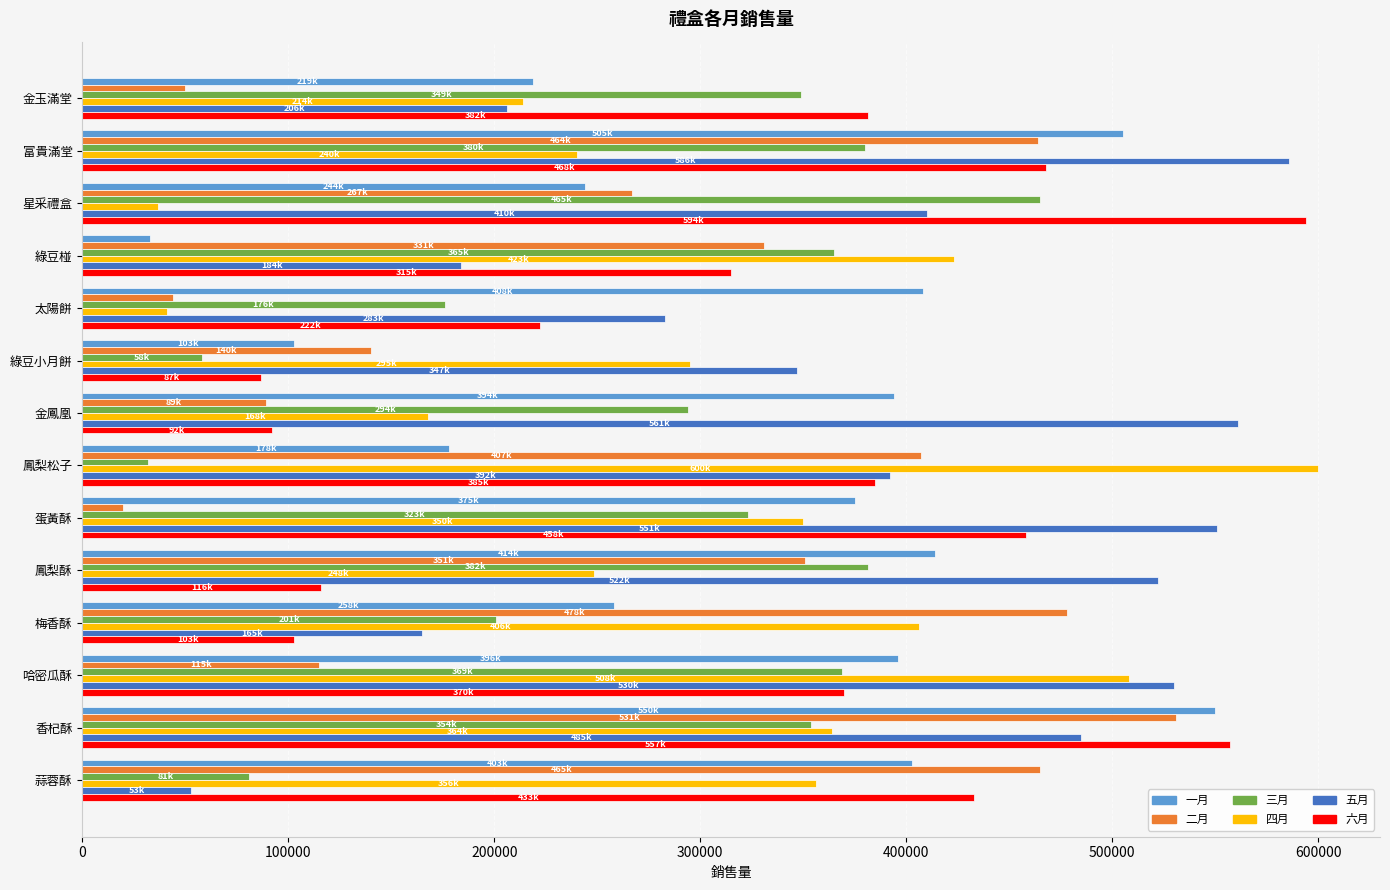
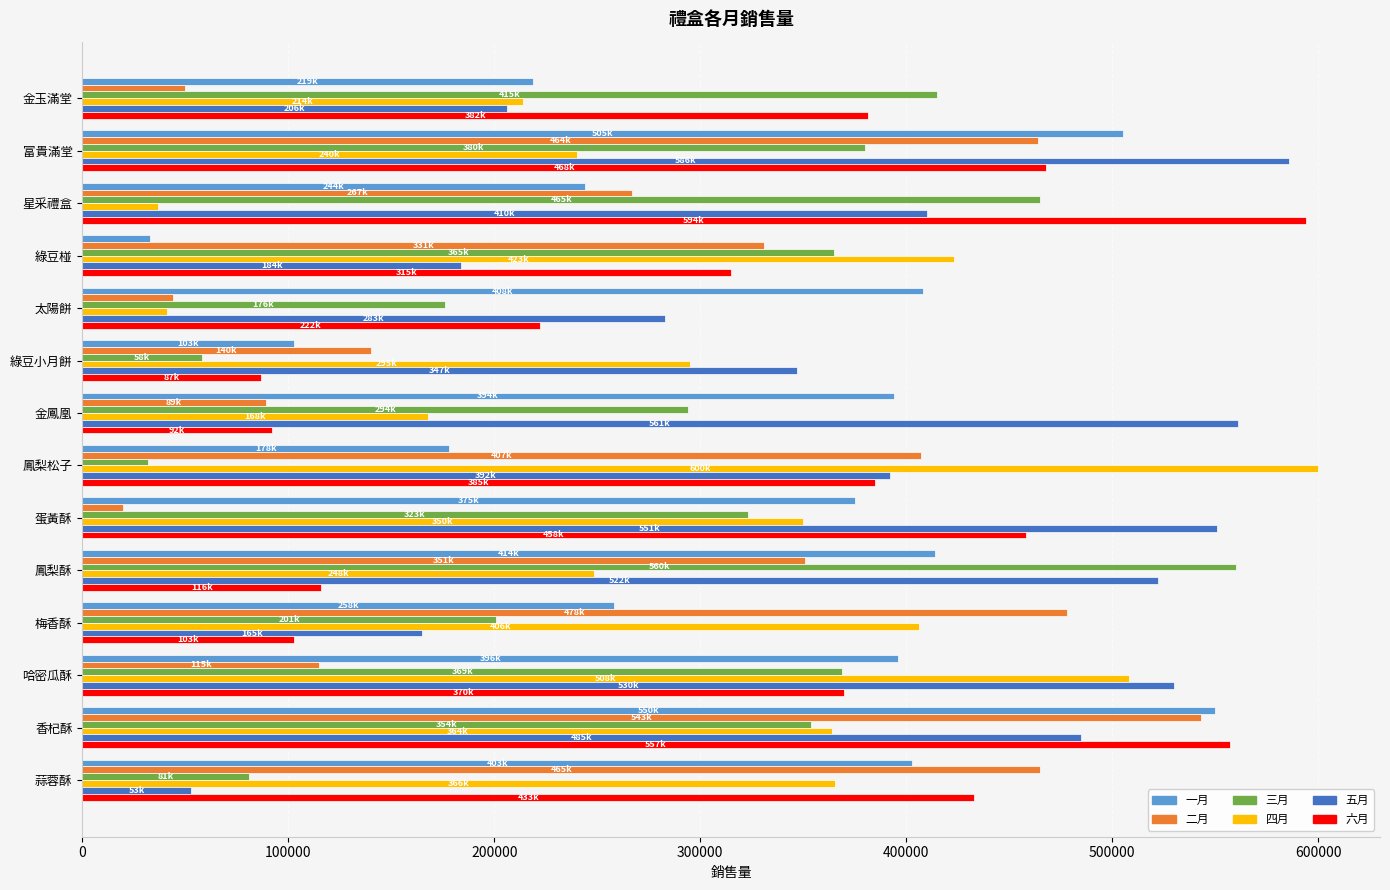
三月, 金玉滿堂: 349k -> 415k
三月, 鳳梨酥: 382k -> 560k
二月, 香杞酥: 531k -> 543k
四月, 蒜蓉酥: 356k -> 366k
